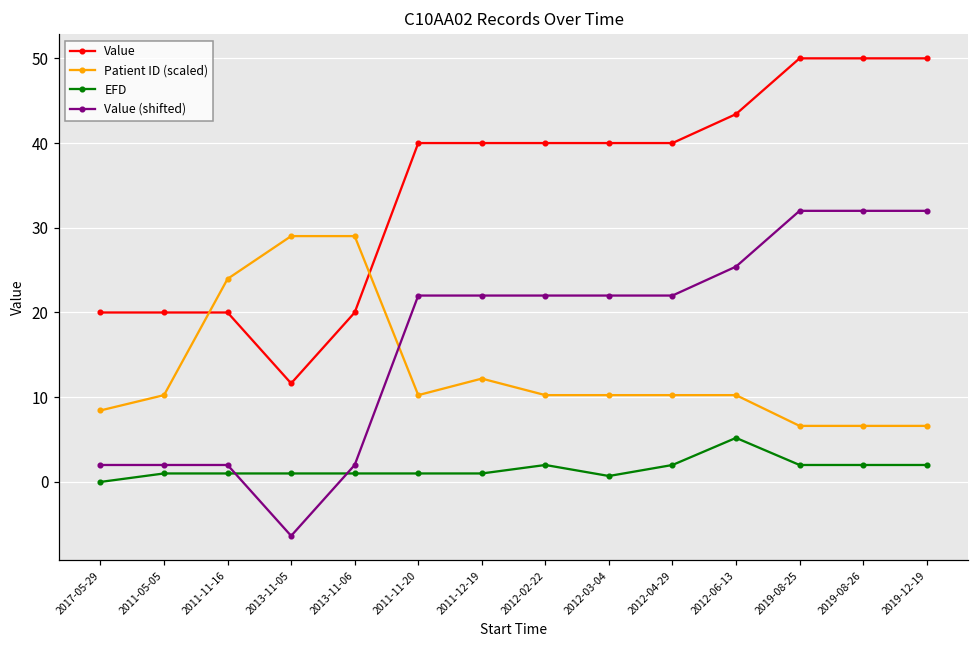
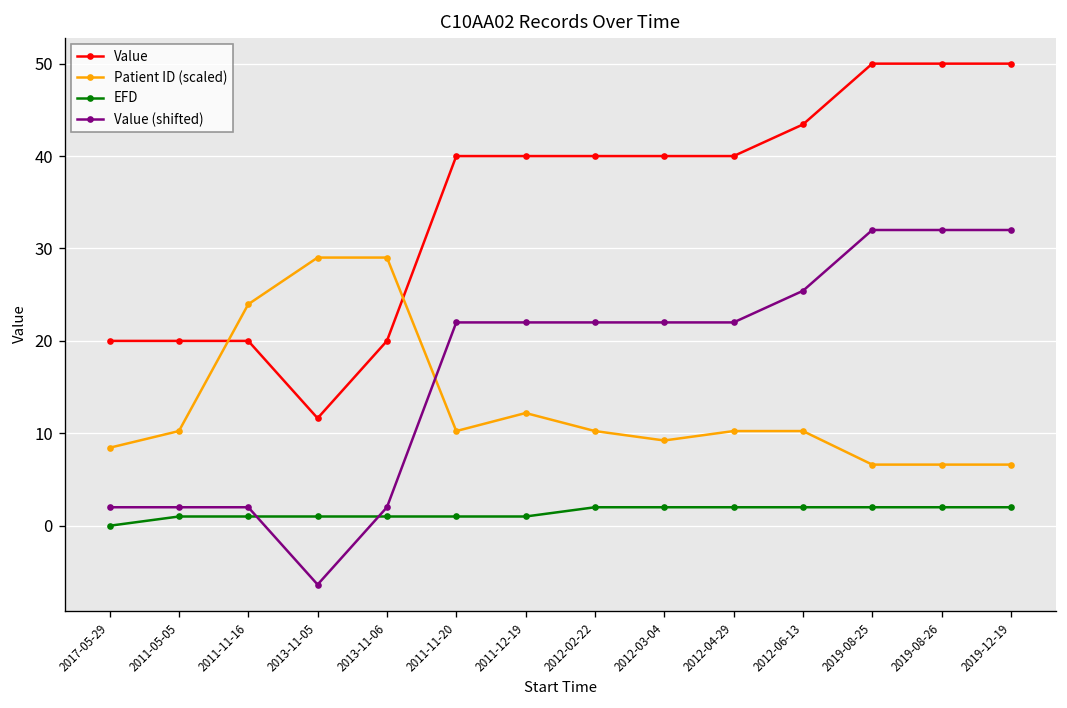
Patient ID (scaled), 2012-03-04: 10 -> 9
EFD, 2012-03-04: 1 -> 2
EFD, 2012-06-13: 5 -> 2
